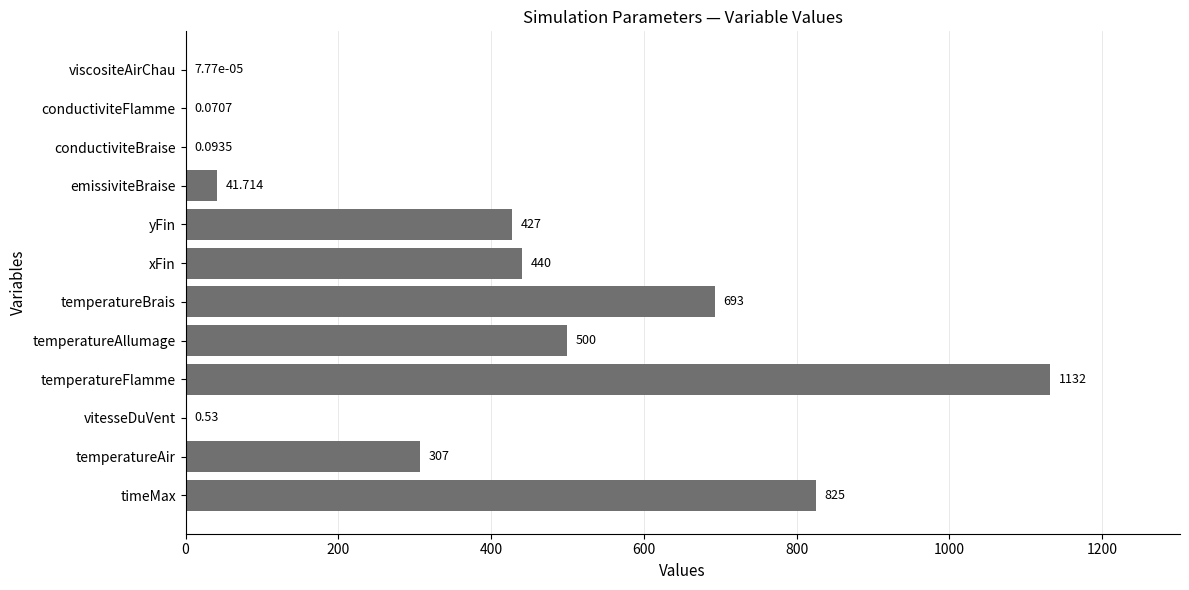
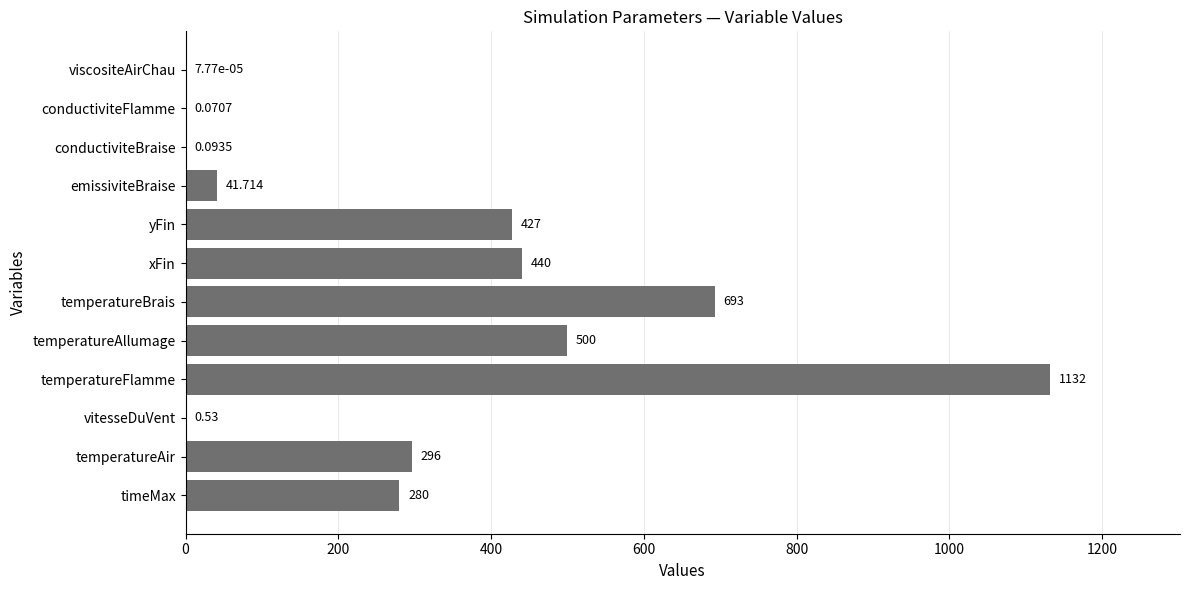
temperatureAir: 307 -> 296
timeMax: 825 -> 280
